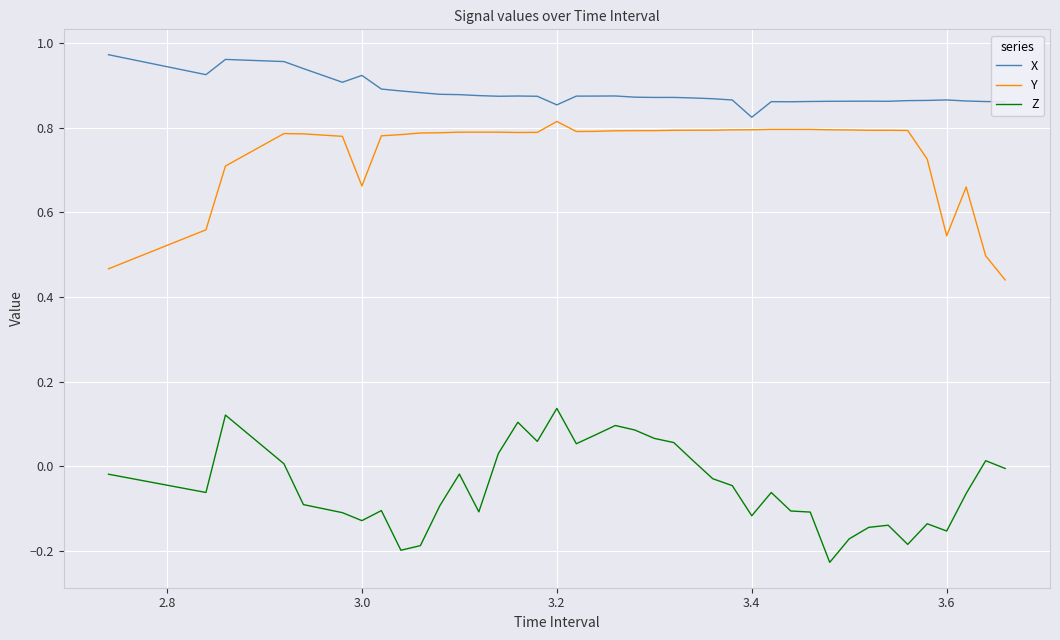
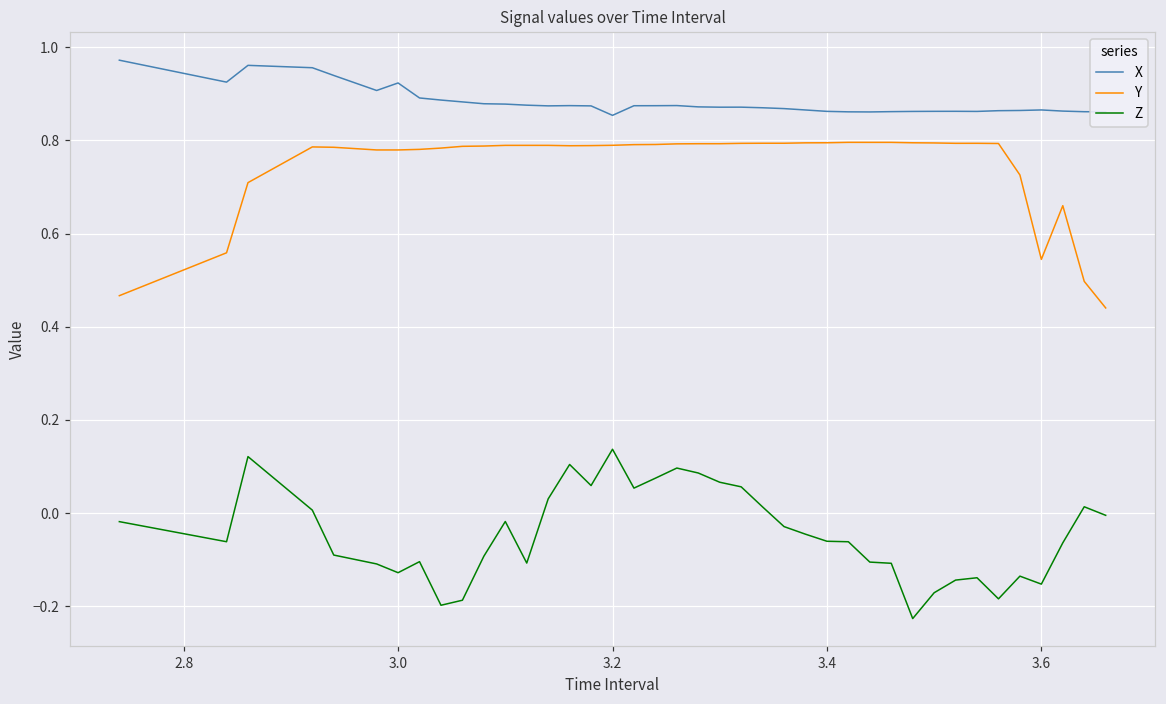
Y, 3.0: 0.66 -> 0.78
Y, 3.2: 0.81 -> 0.79
X, 3.4: 0.82 -> 0.86
Z, 3.4: -0.12 -> -0.06
